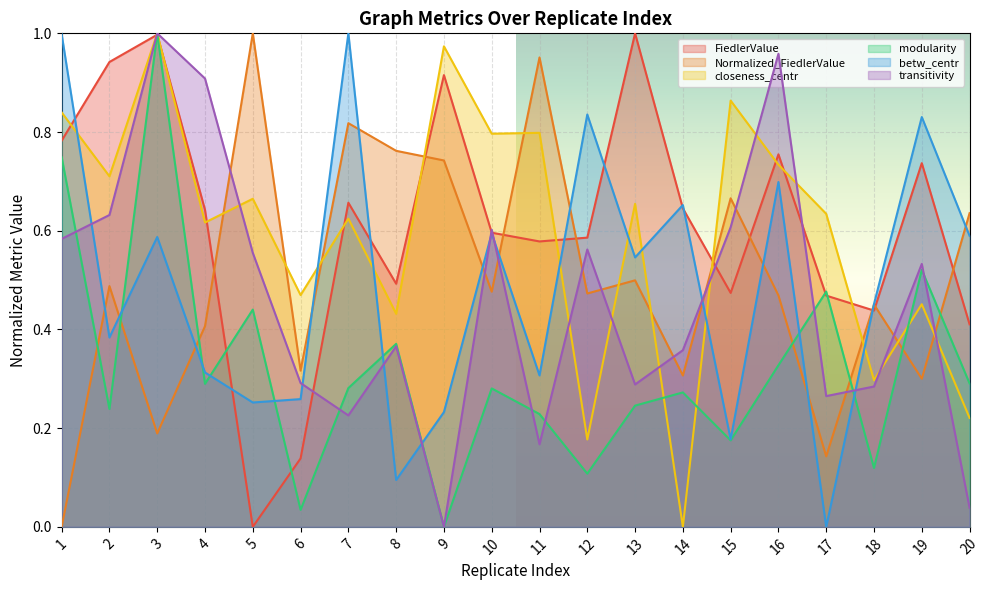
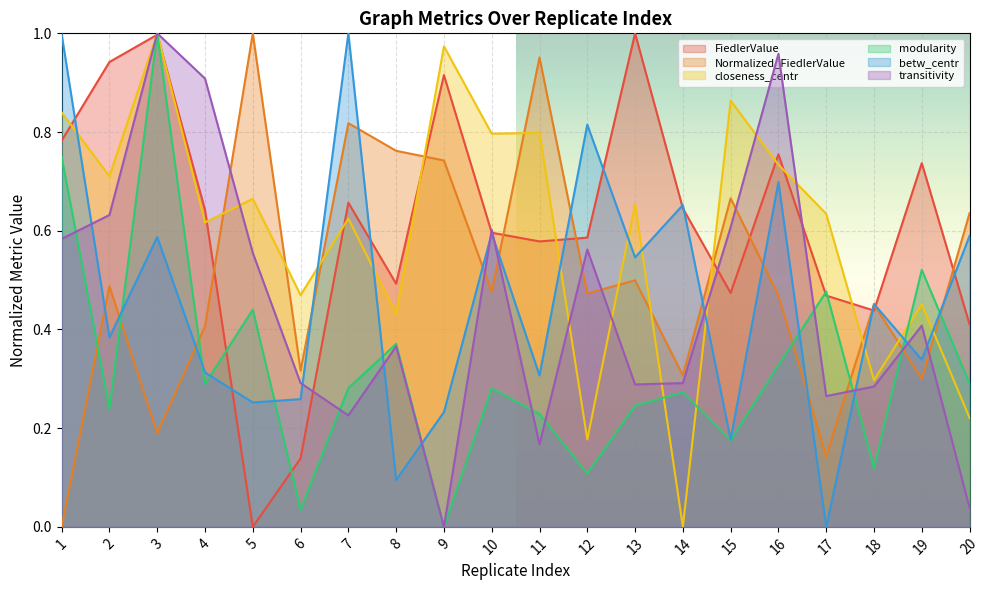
betw_centr, 12: 0.84 -> 0.82
transitivity, 14: 0.36 -> 0.29
betw_centr, 19: 0.83 -> 0.34
transitivity, 19: 0.53 -> 0.41
